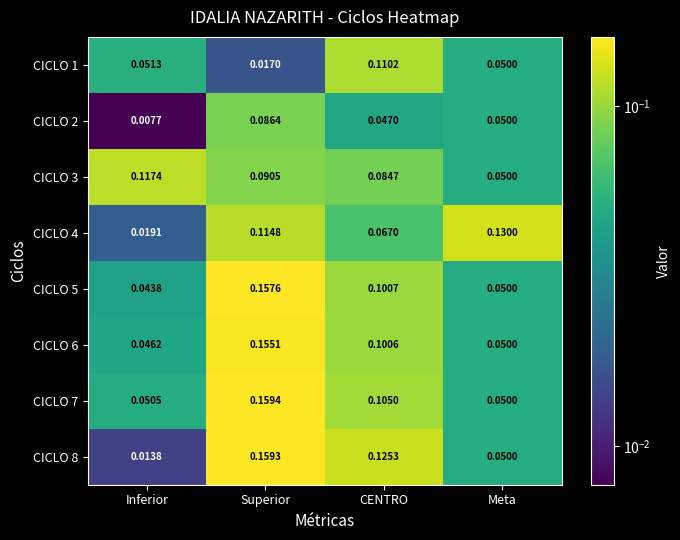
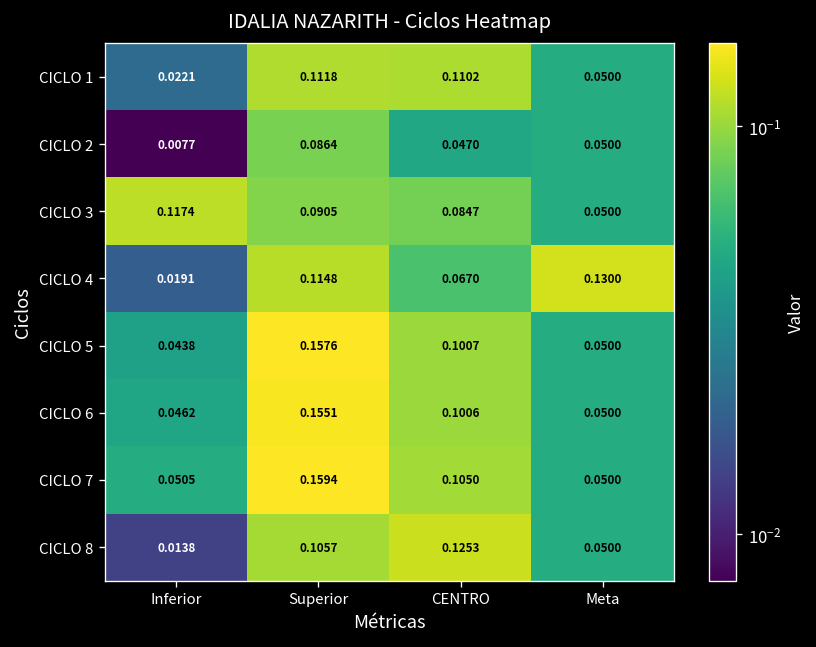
CICLO 1, Inferior: 0.0513 -> 0.0221
CICLO 1, Superior: 0.0170 -> 0.1118
CICLO 8, Superior: 0.1593 -> 0.1057
